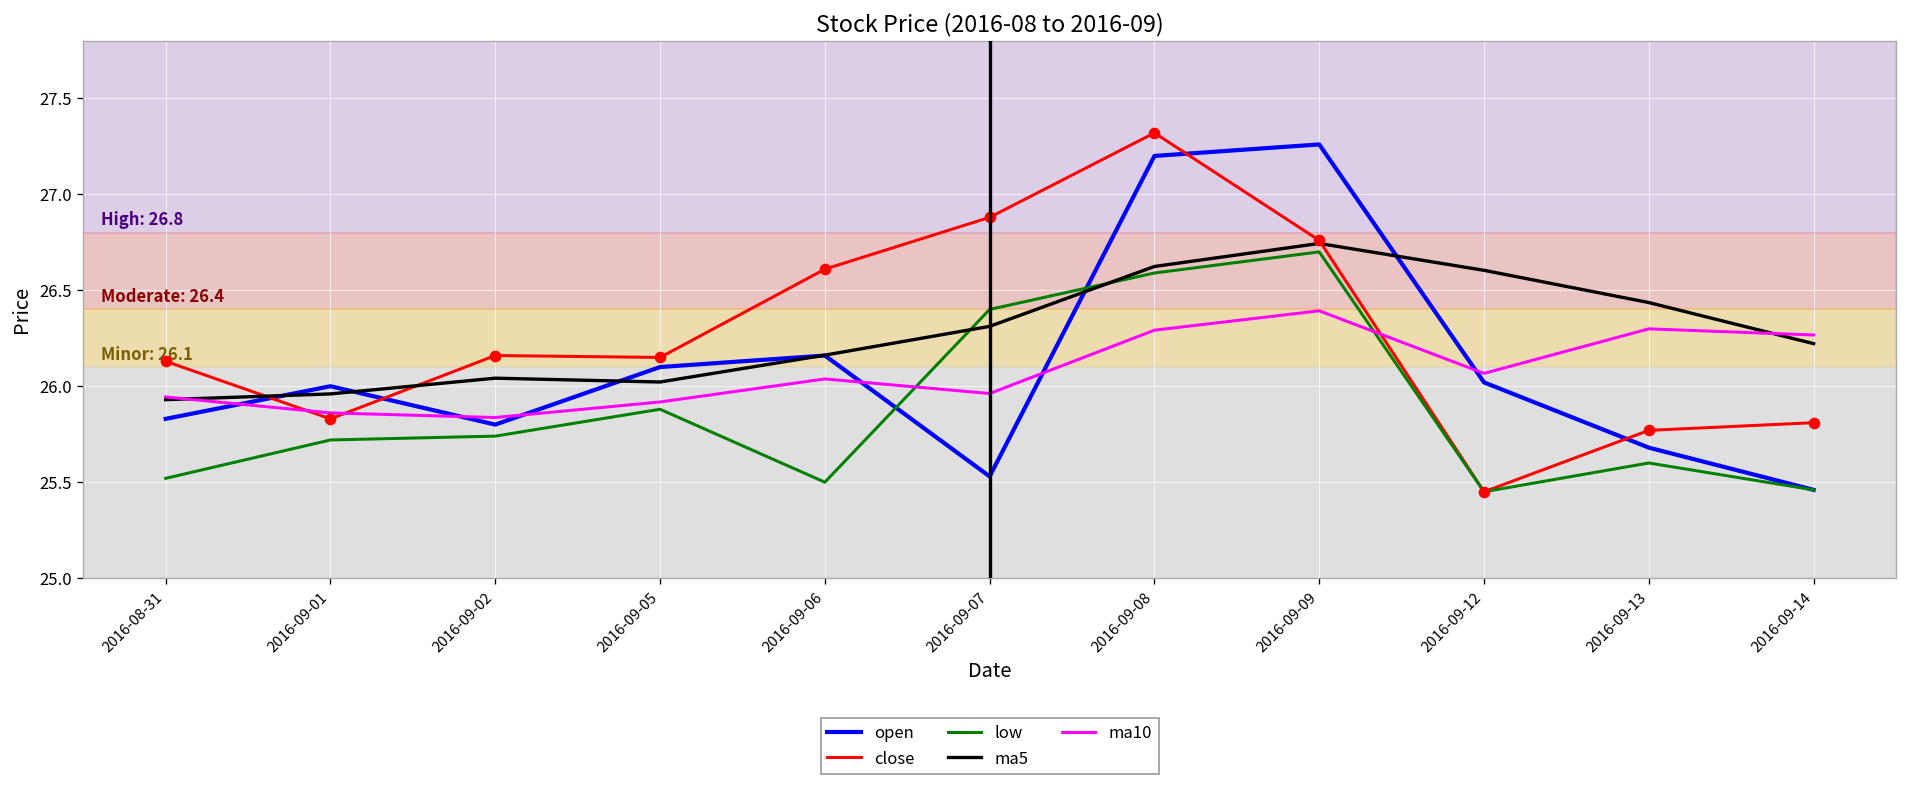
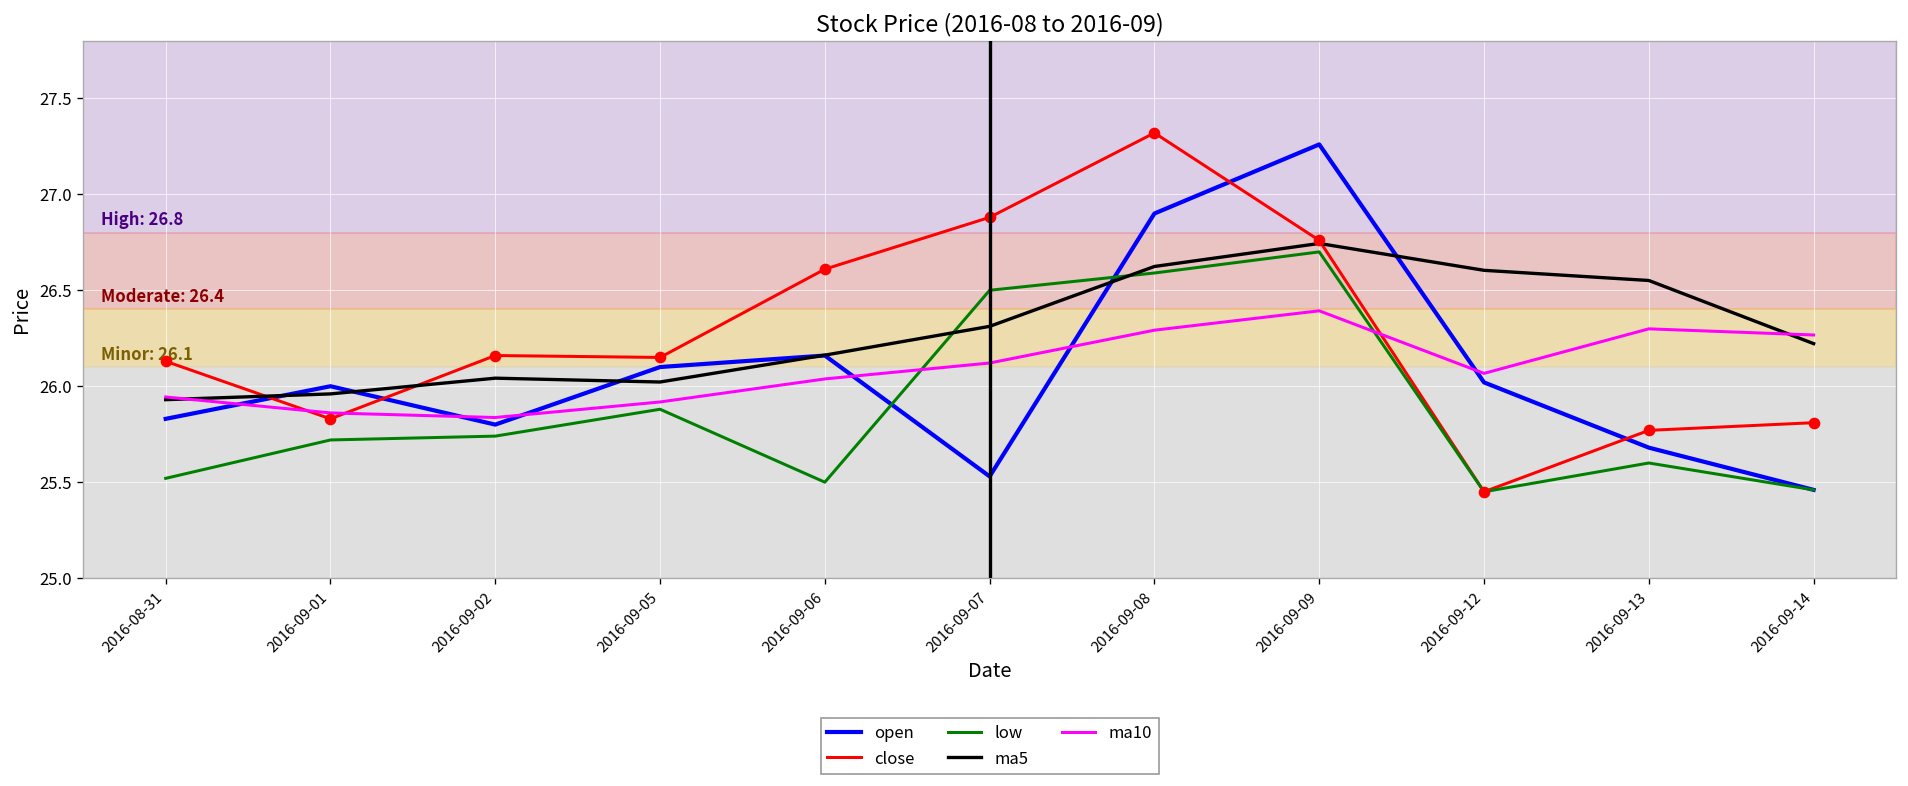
low, 2016-09-07: 26.4 -> 26.5
ma10, 2016-09-07: 25.96 -> 26.12
open, 2016-09-08: 27.2 -> 26.9
ma5, 2016-09-13: 26.44 -> 26.55
